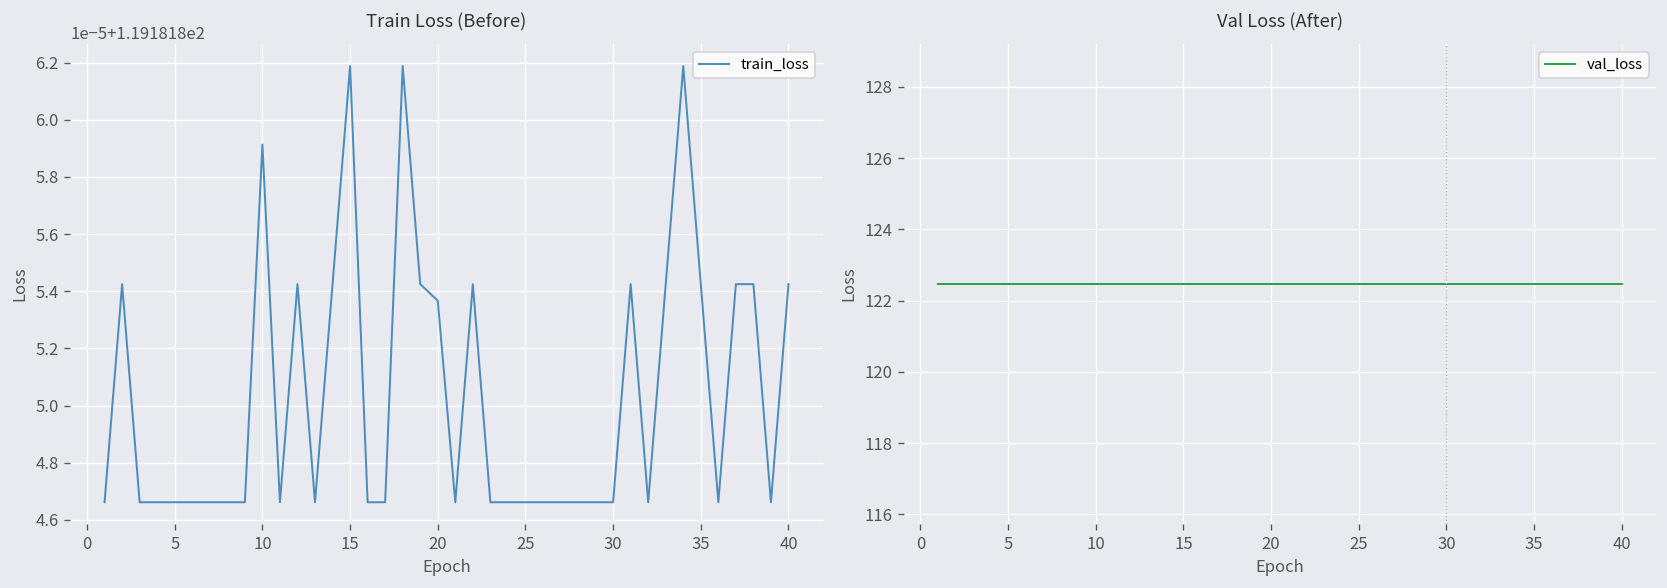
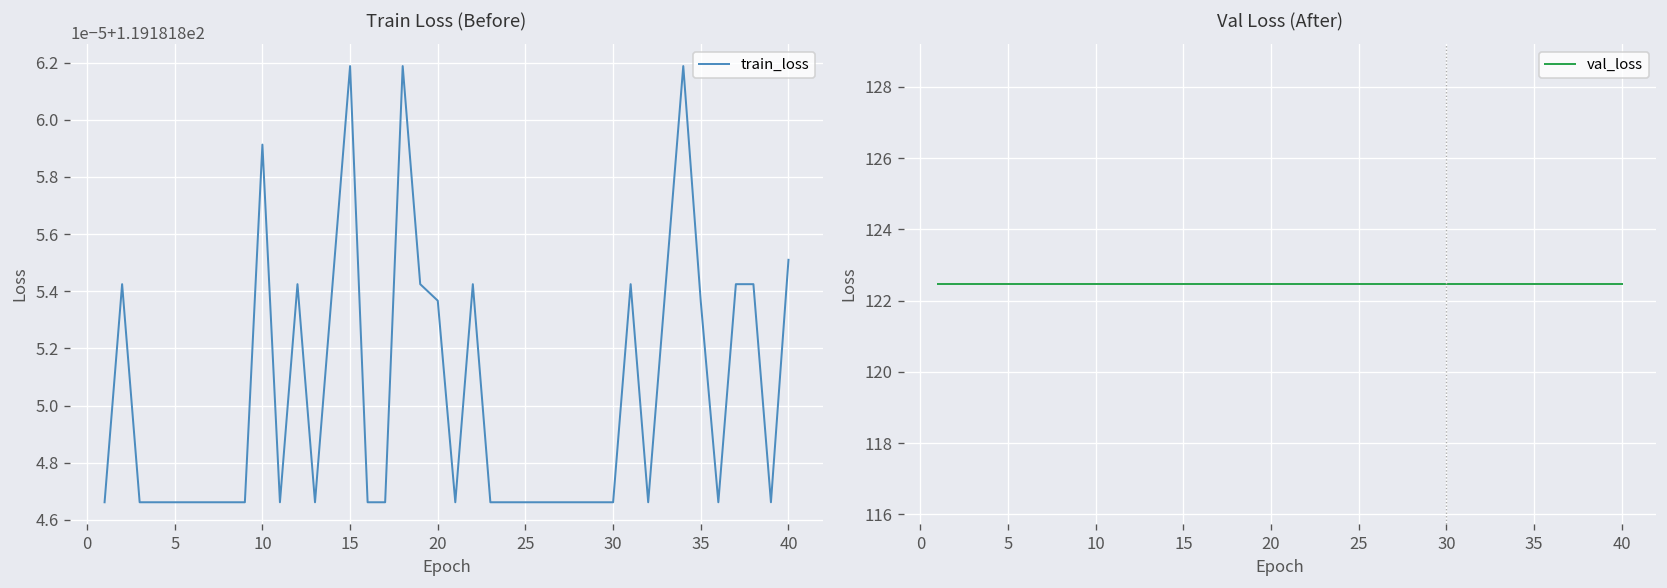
Train Loss (Before), 35: 119.1818542 -> 119.1818536
Train Loss (Before), 40: 119.1818542 -> 119.1818551
